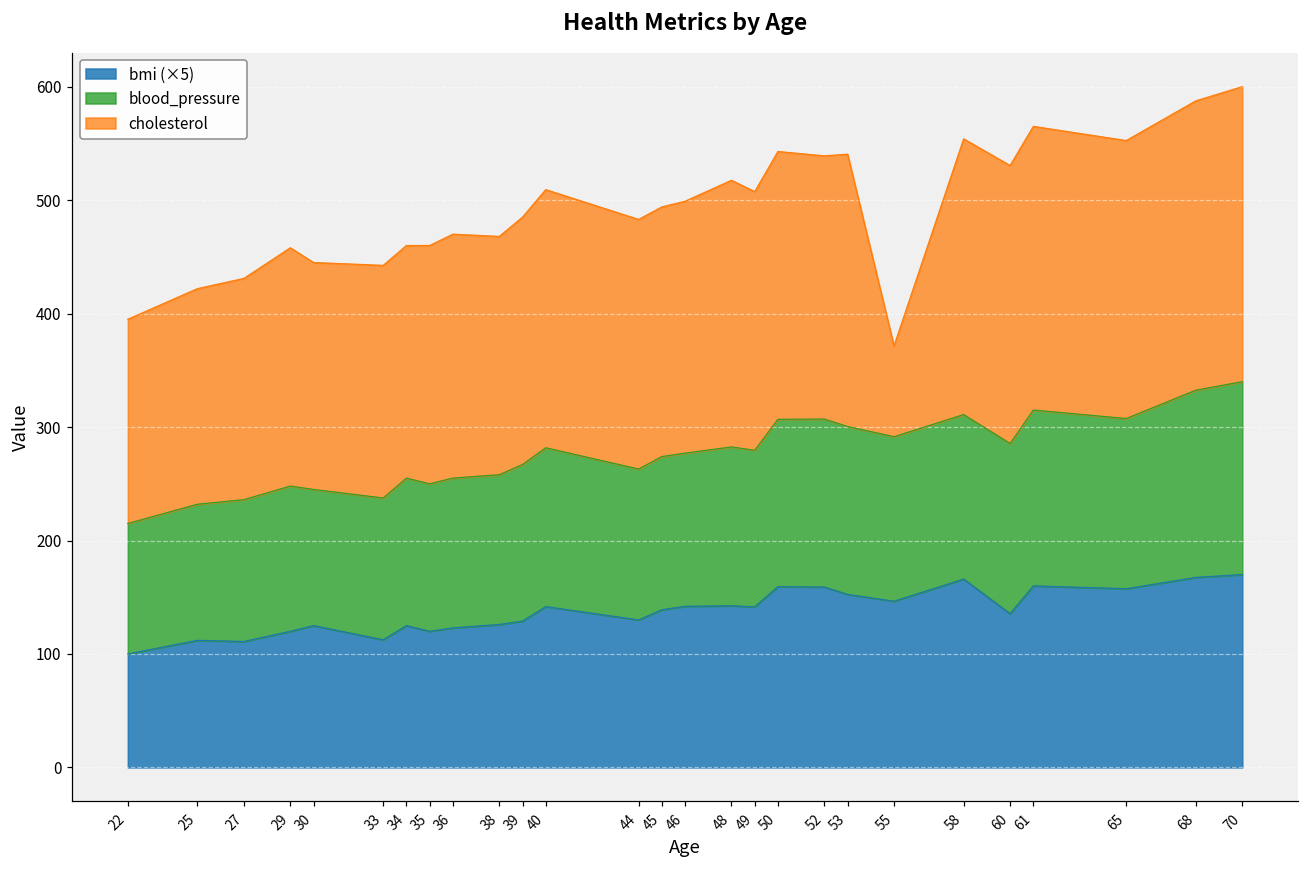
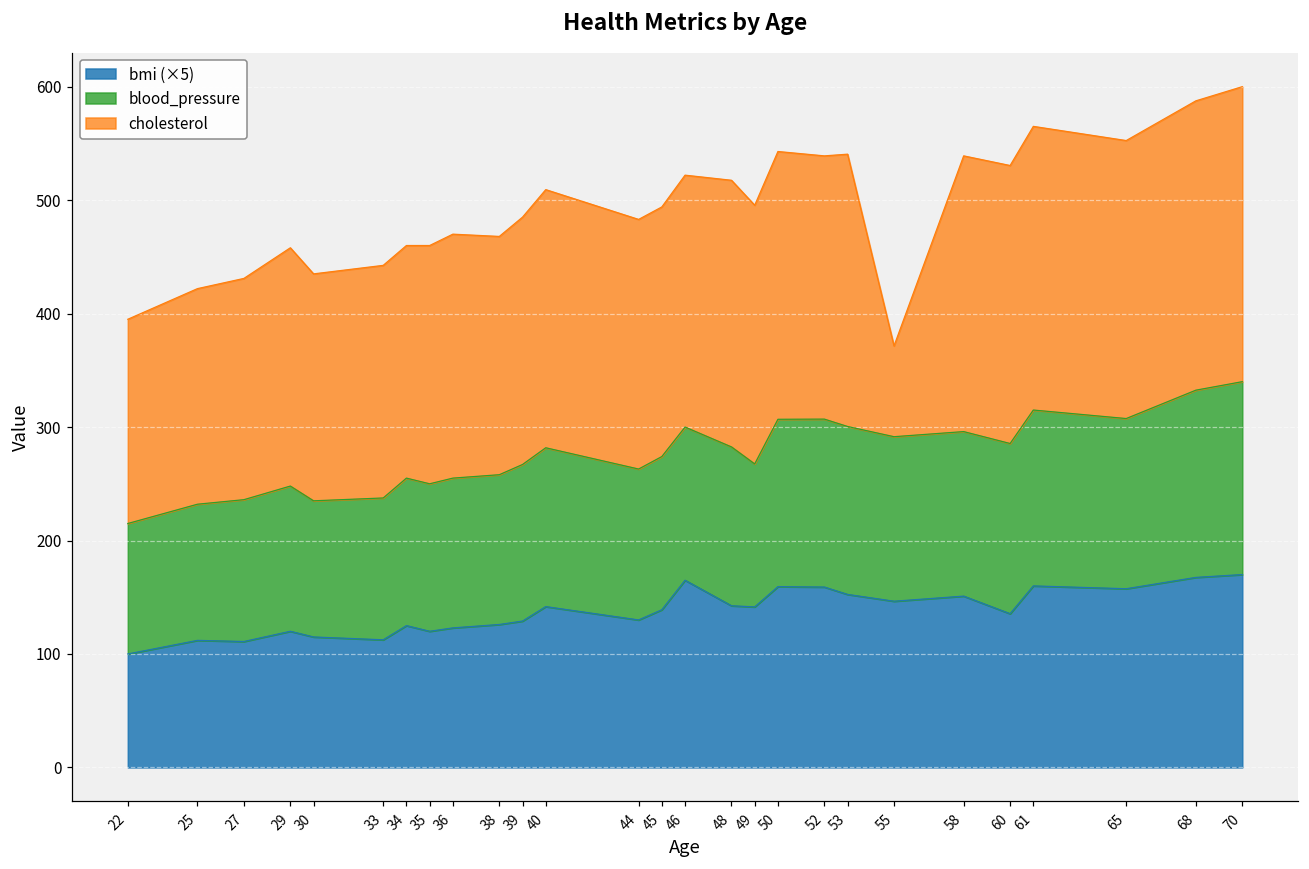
bmi (×5), 30: 125 -> 115
bmi (×5), 46: 142 -> 165
blood_pressure, 49: 138 -> 126
bmi (×5), 58: 166 -> 151
